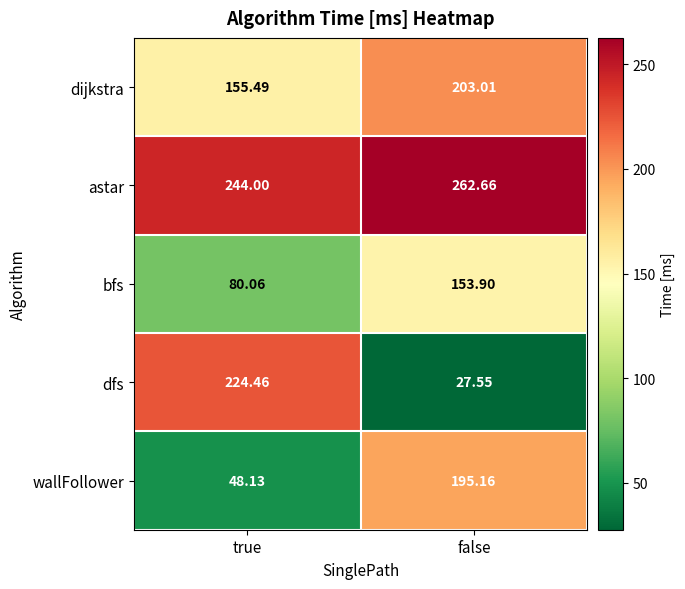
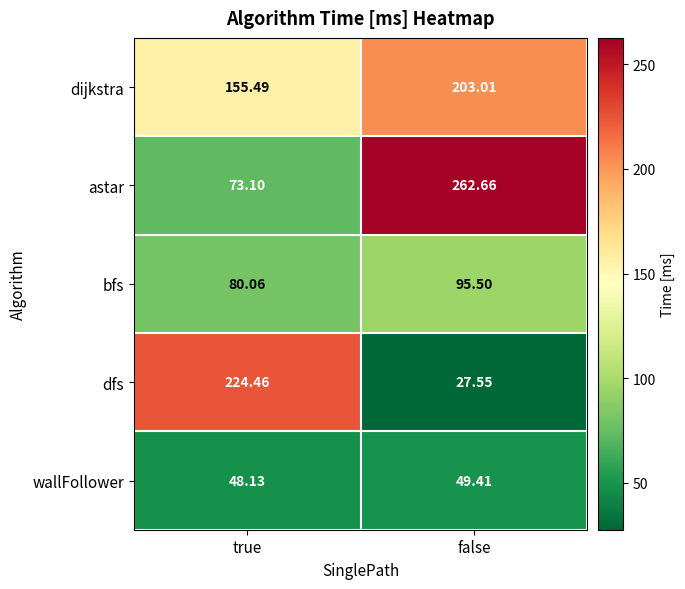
astar, true: 244.00 -> 73.10
bfs, false: 153.90 -> 95.50
wallFollower, false: 195.16 -> 49.41
